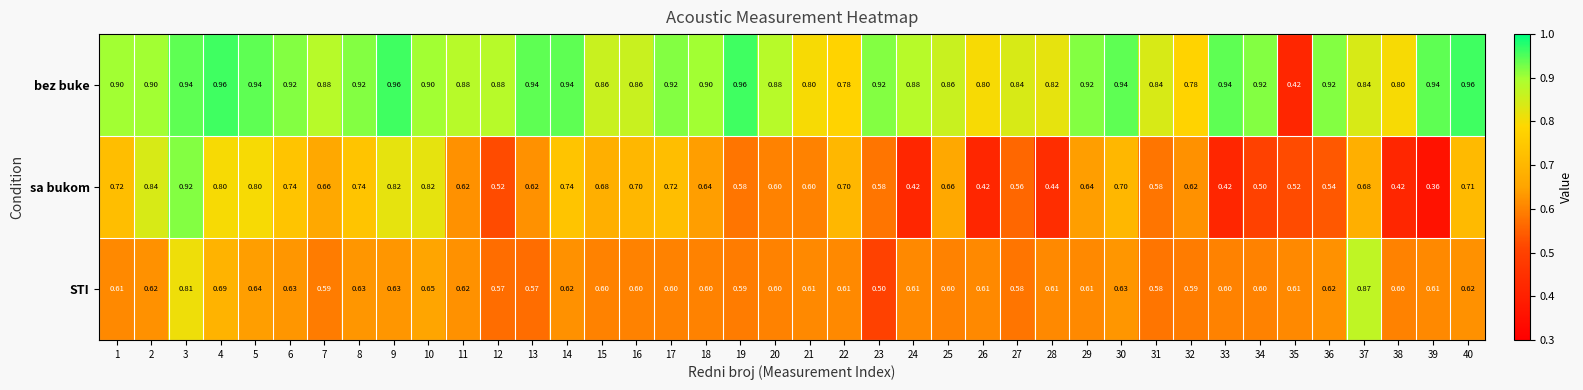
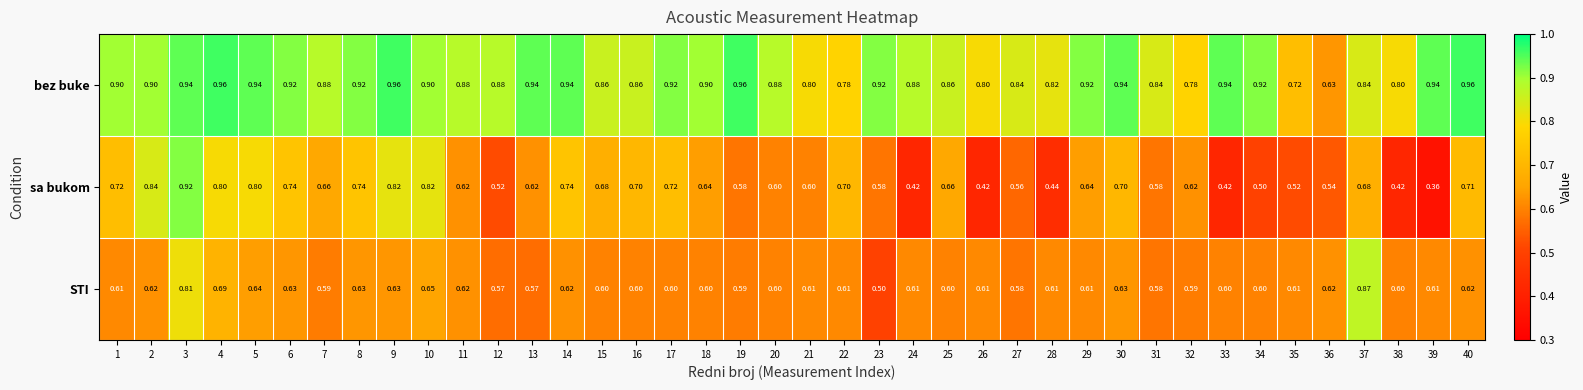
bez buke, 35: 0.42 -> 0.72
bez buke, 36: 0.92 -> 0.63
